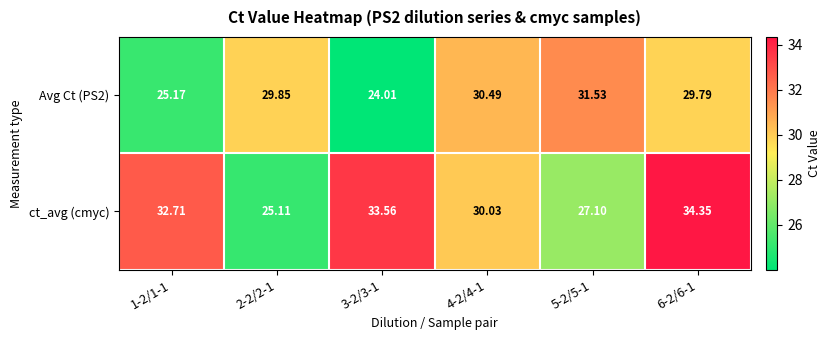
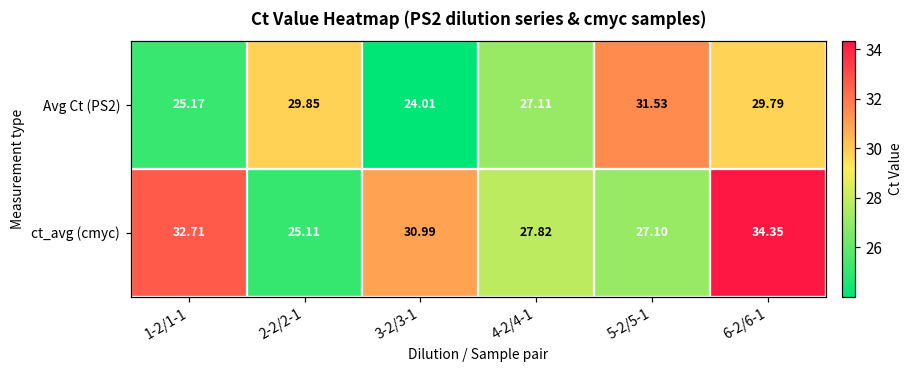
Avg Ct (PS2), 4-2/4-1: 30.49 -> 27.11
ct_avg (cmyc), 3-2/3-1: 33.56 -> 30.99
ct_avg (cmyc), 4-2/4-1: 30.03 -> 27.82
